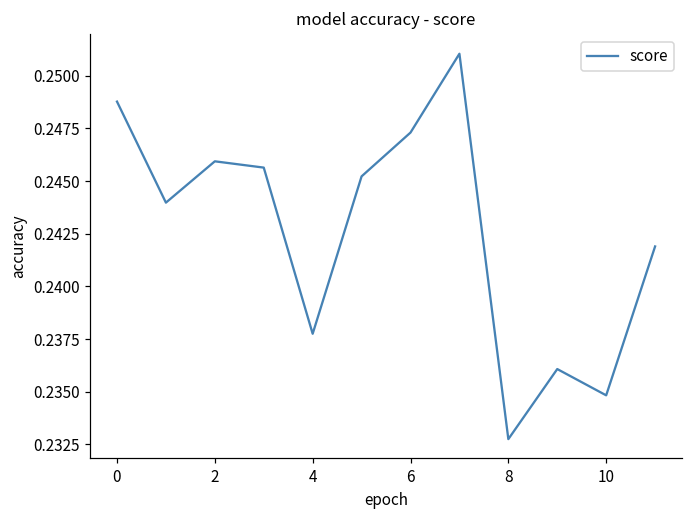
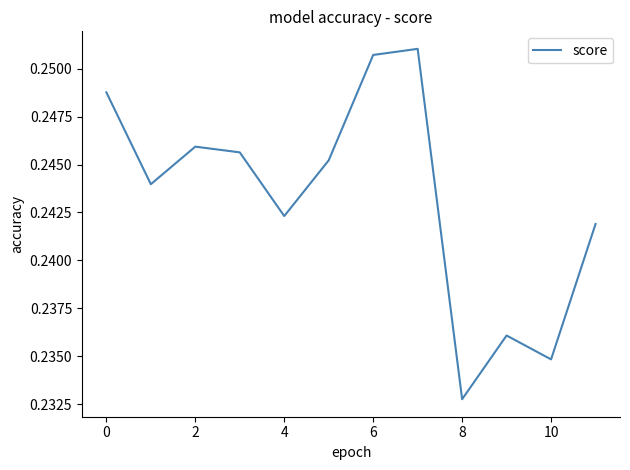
4: 0.2378 -> 0.2423
6: 0.2473 -> 0.2507
